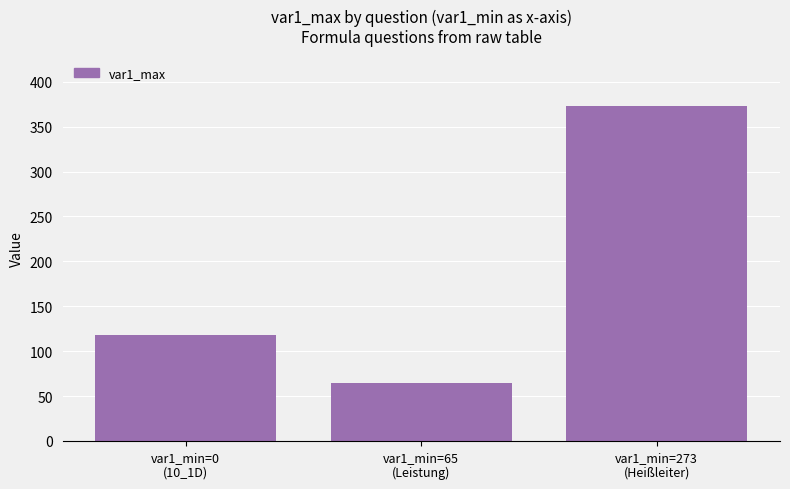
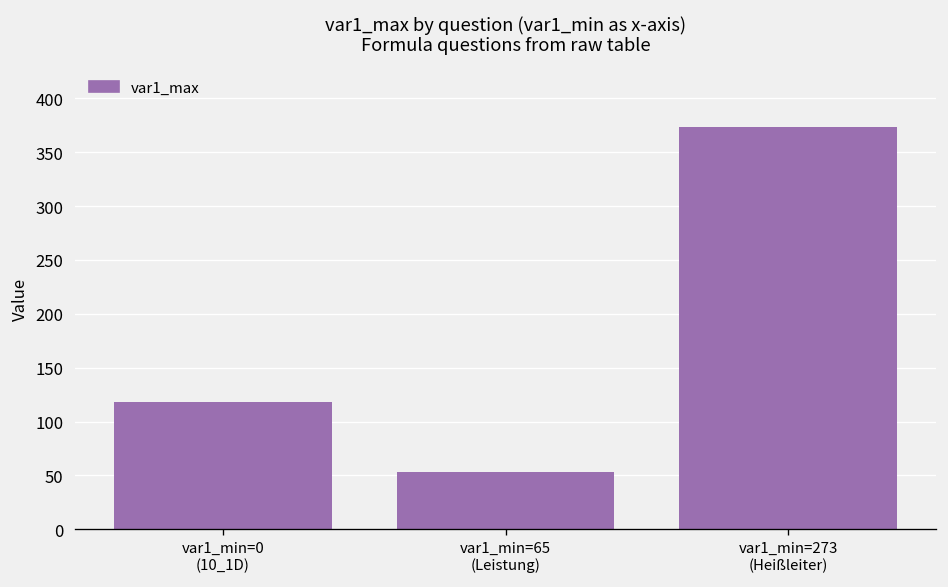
var1_min=65 (Leistung): 70 -> 50
